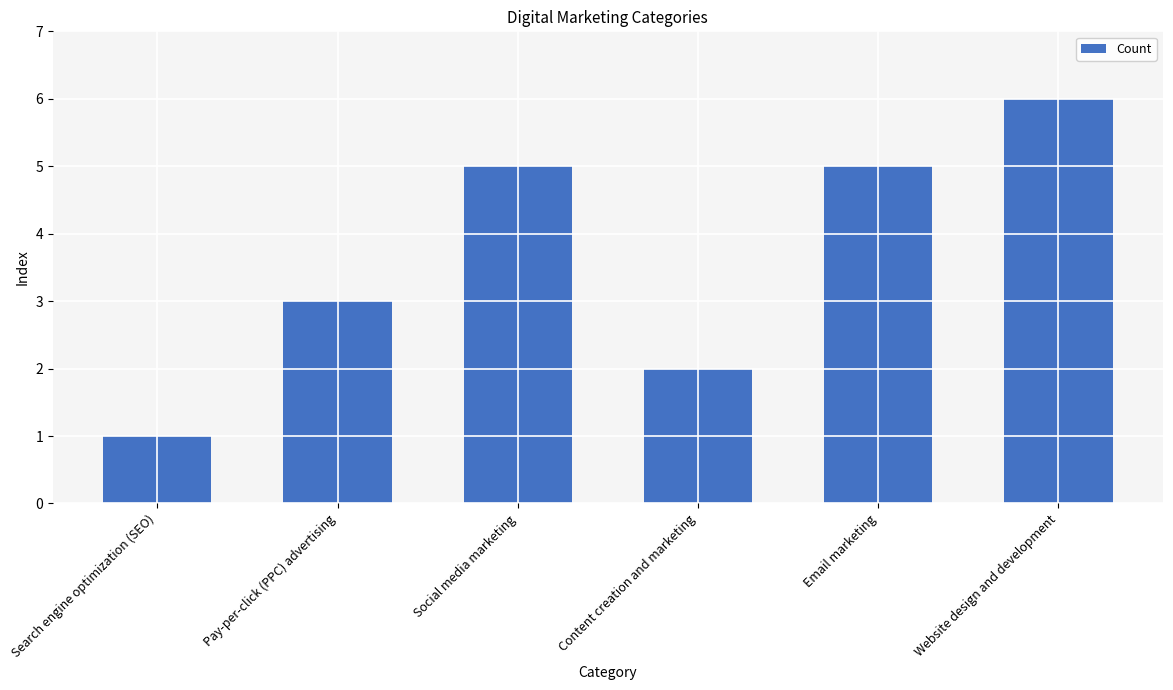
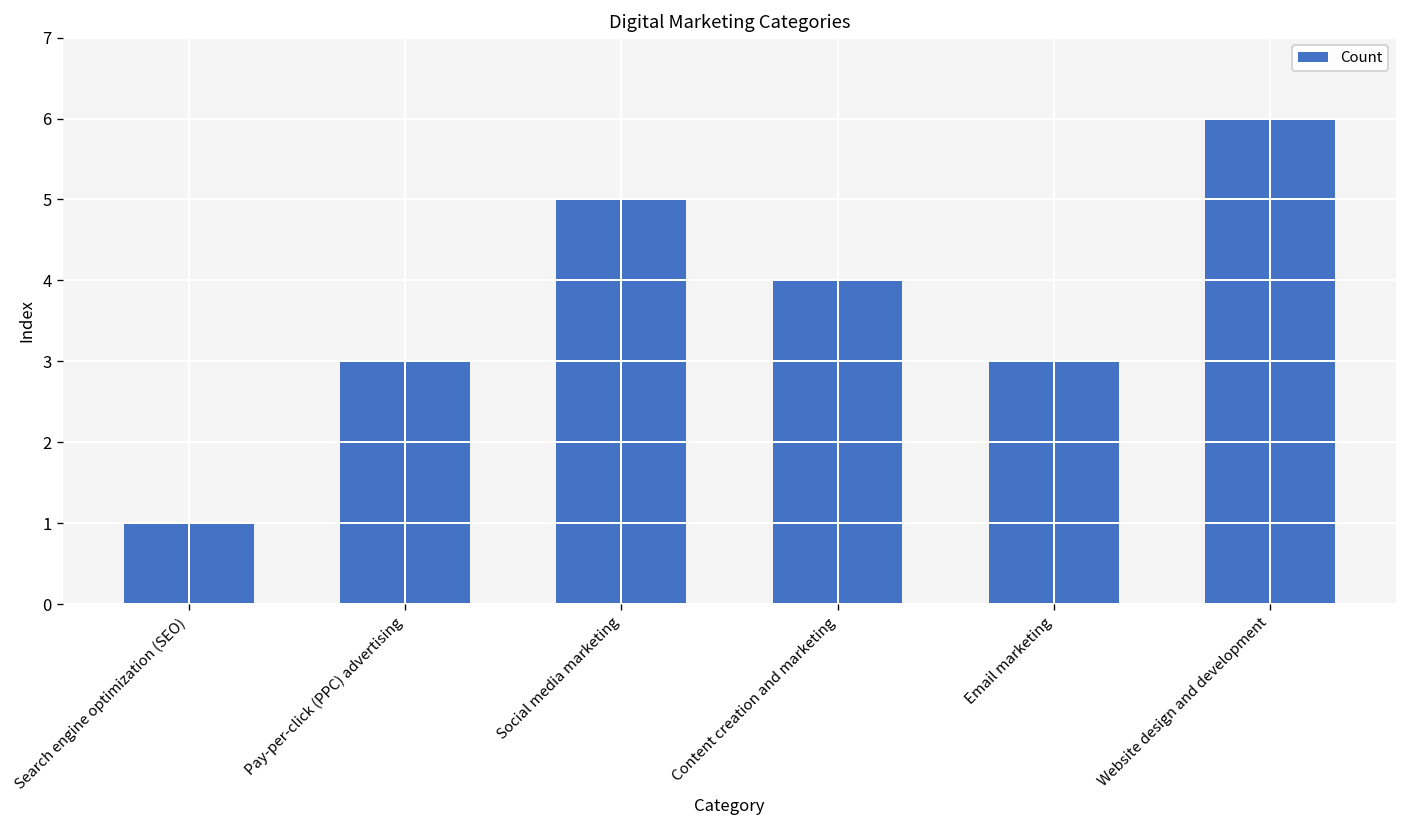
Content creation and marketing: 2 -> 4
Email marketing: 5 -> 3
